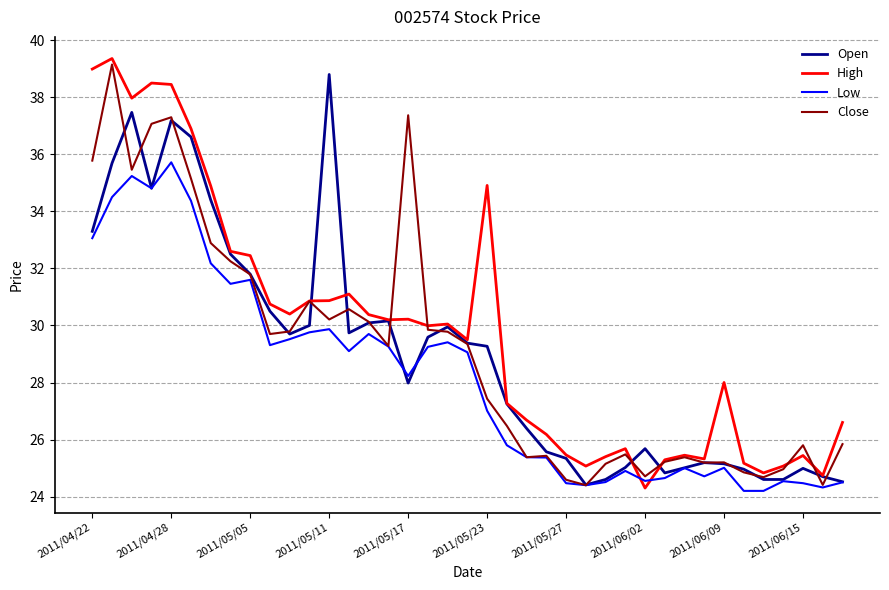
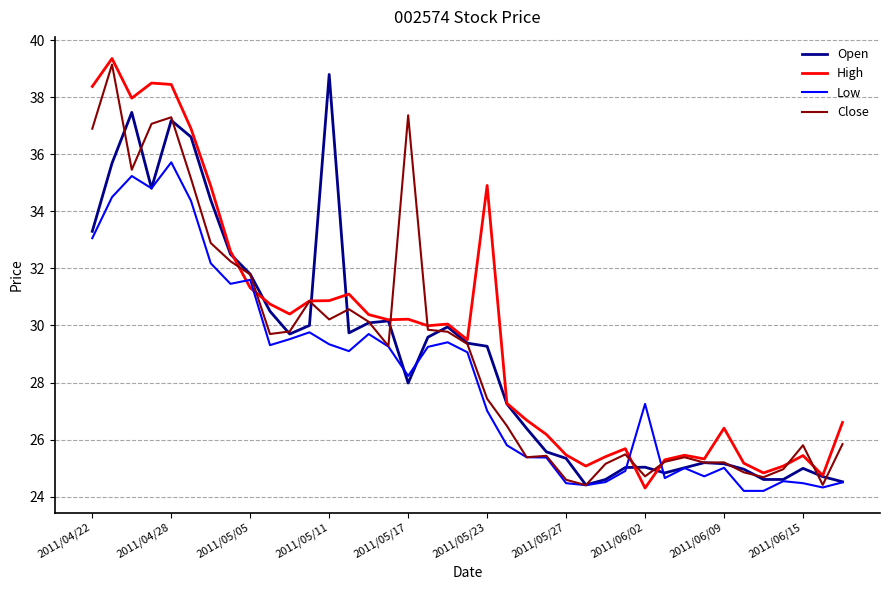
High, 2011/04/22: 39.0 -> 38.4
Close, 2011/04/22: 35.8 -> 36.9
High, 2011/05/05: 32.5 -> 31.3
Low, 2011/05/11: 29.9 -> 29.3
Open, 2011/06/02: 25.7 -> 25.0
Low, 2011/06/02: 24.6 -> 27.3
High, 2011/06/09: 28.0 -> 26.4
